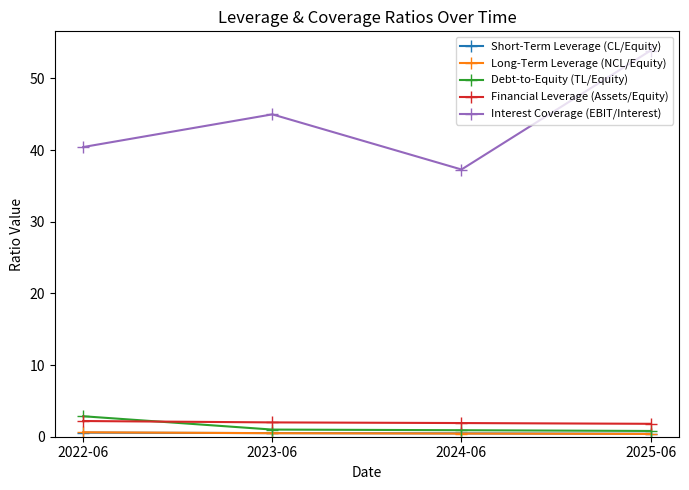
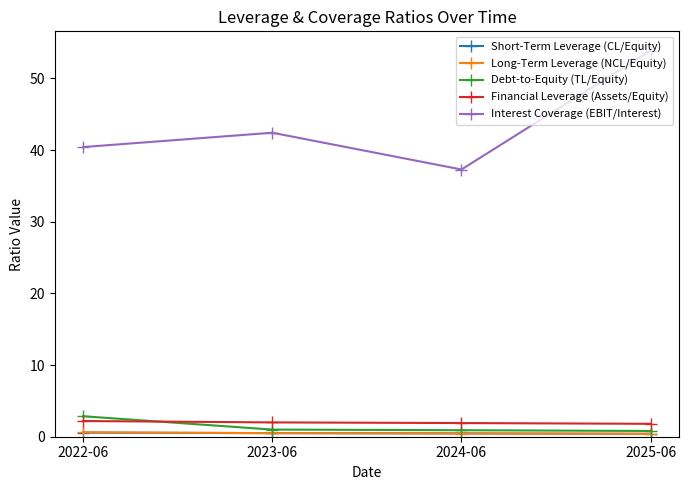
Interest Coverage (EBIT/Interest), 2023-06: 45 -> 42
